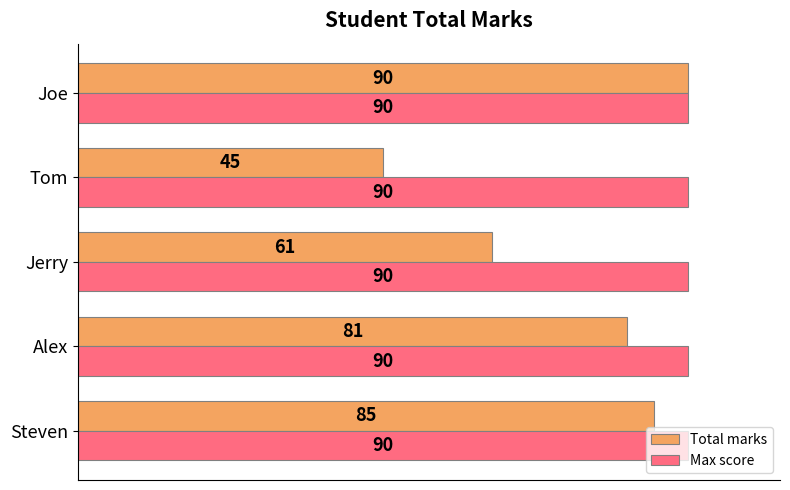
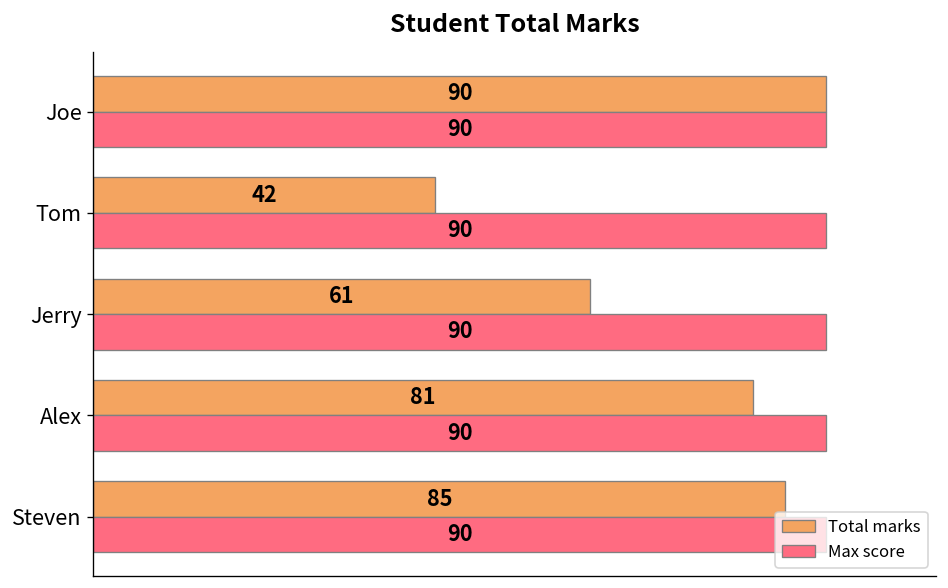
Total marks, Tom: 45 -> 42
